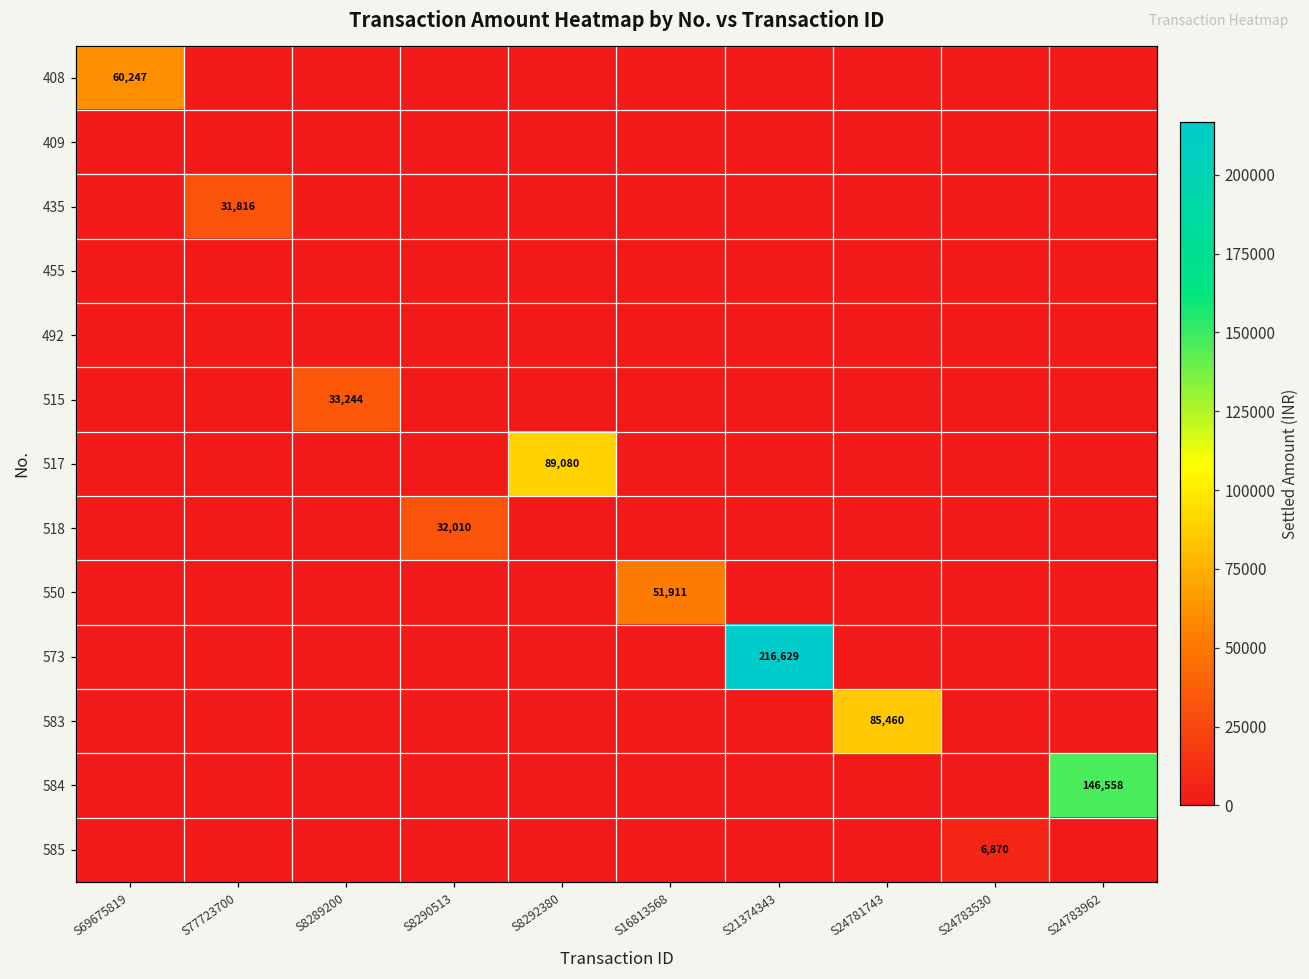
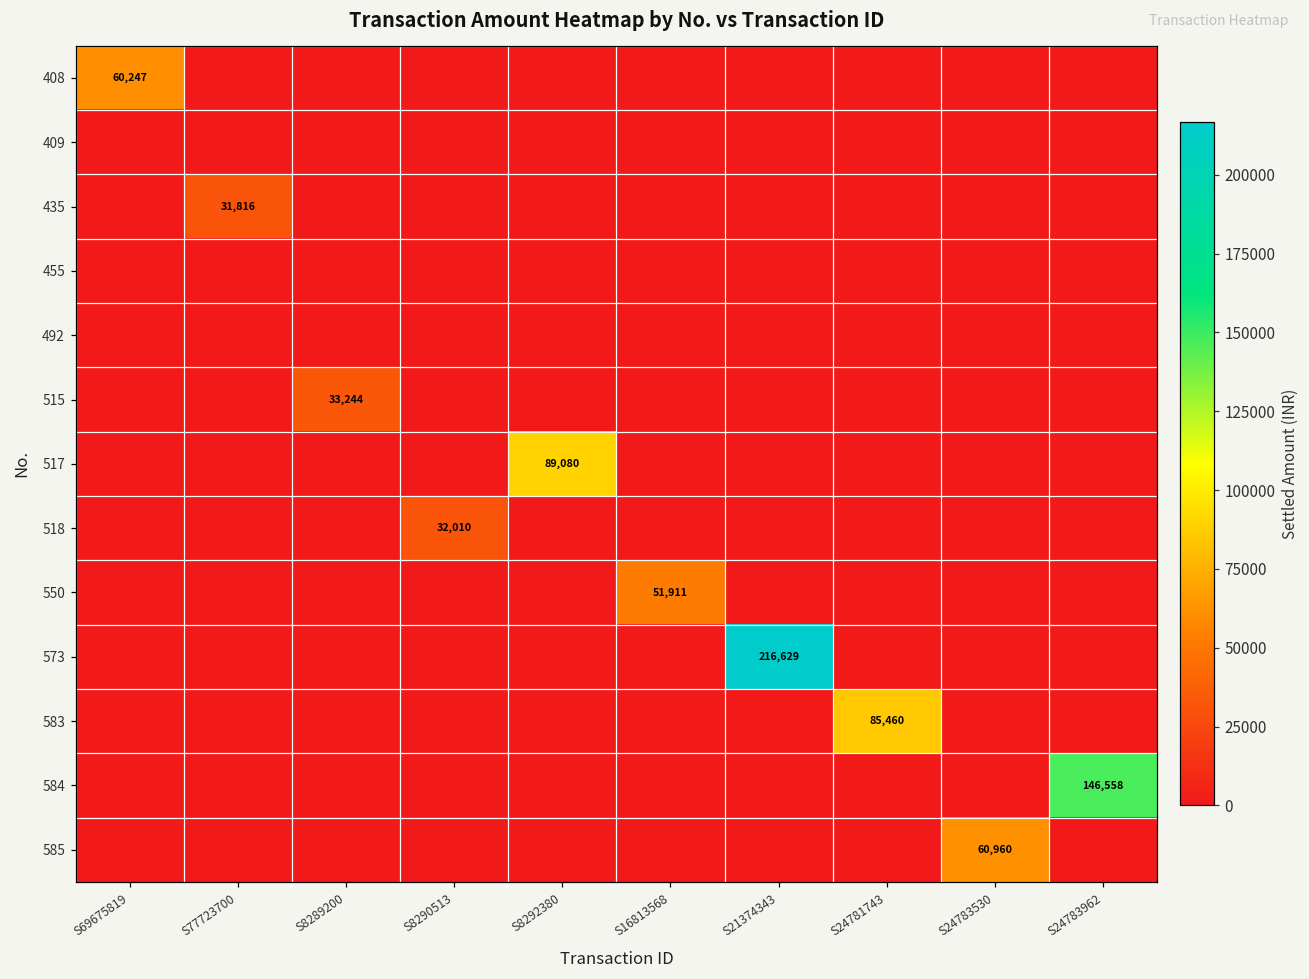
585, S24783530: 6,870 -> 60,960
